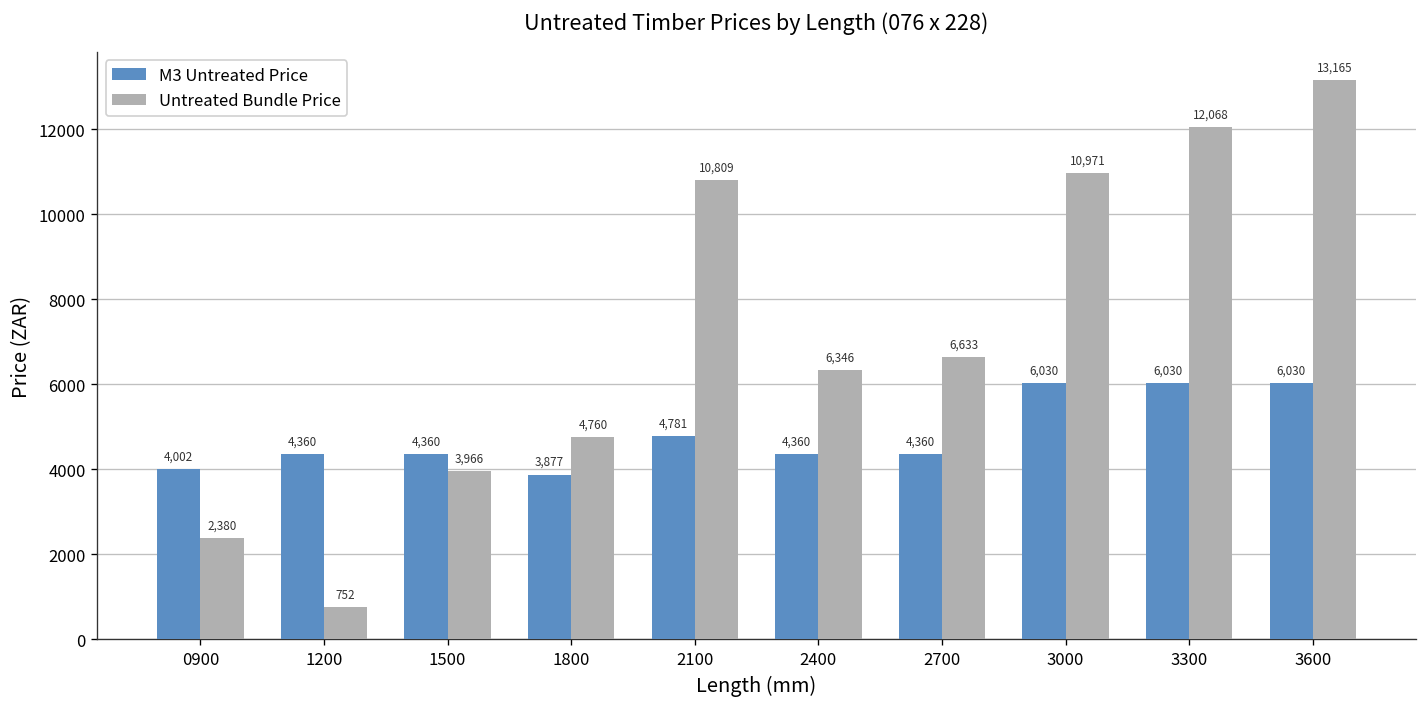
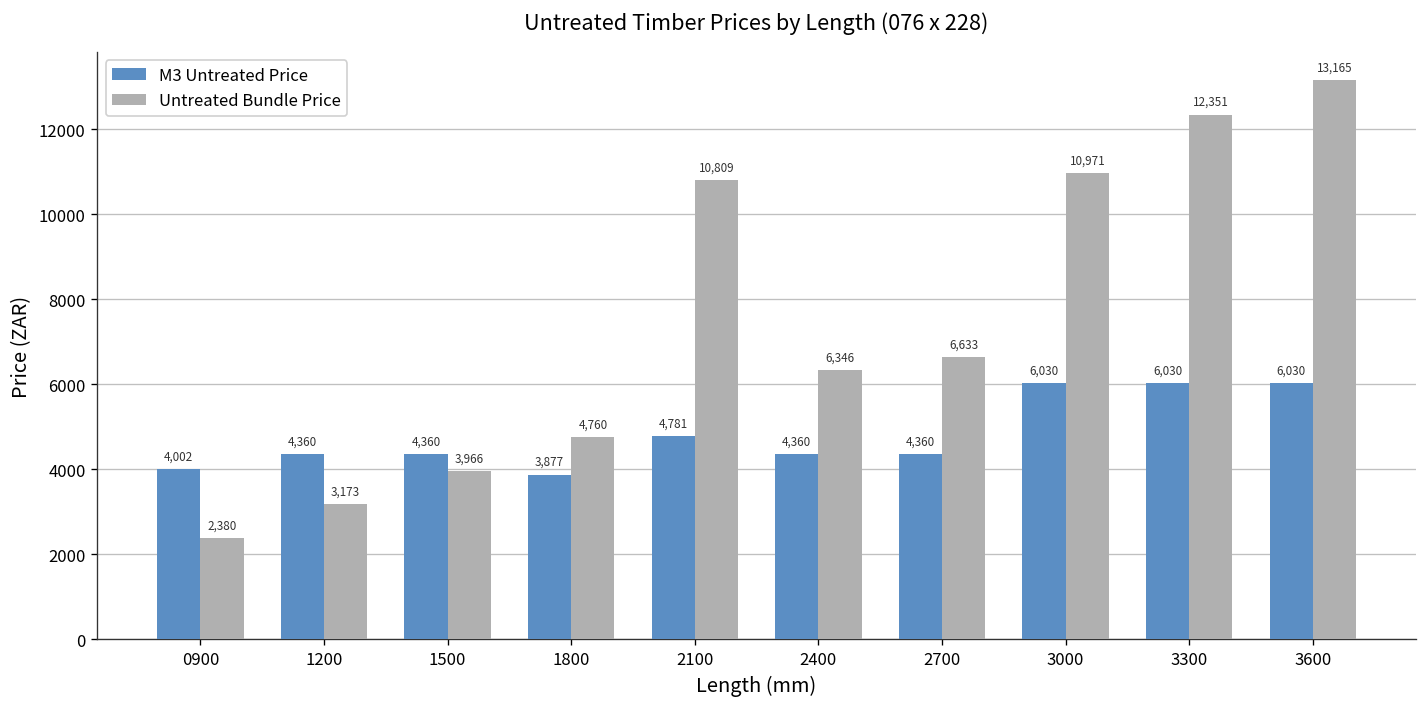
Untreated Bundle Price, 1200: 752 -> 3,173
Untreated Bundle Price, 3300: 12,068 -> 12,351
